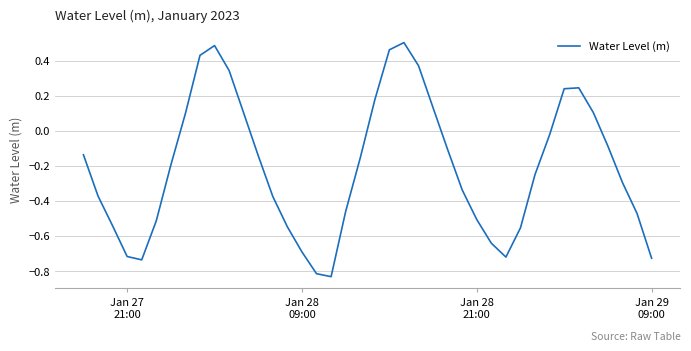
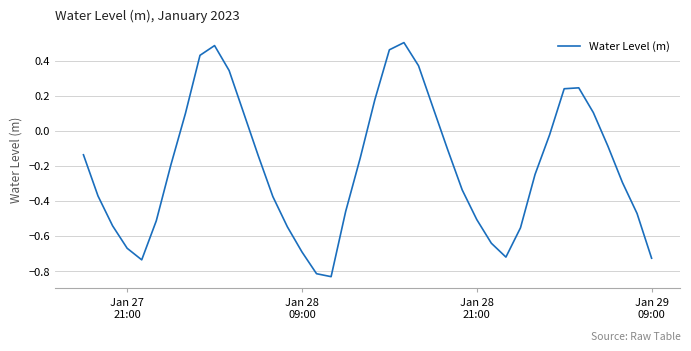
Jan 27 21:00: -0.72 -> -0.67
